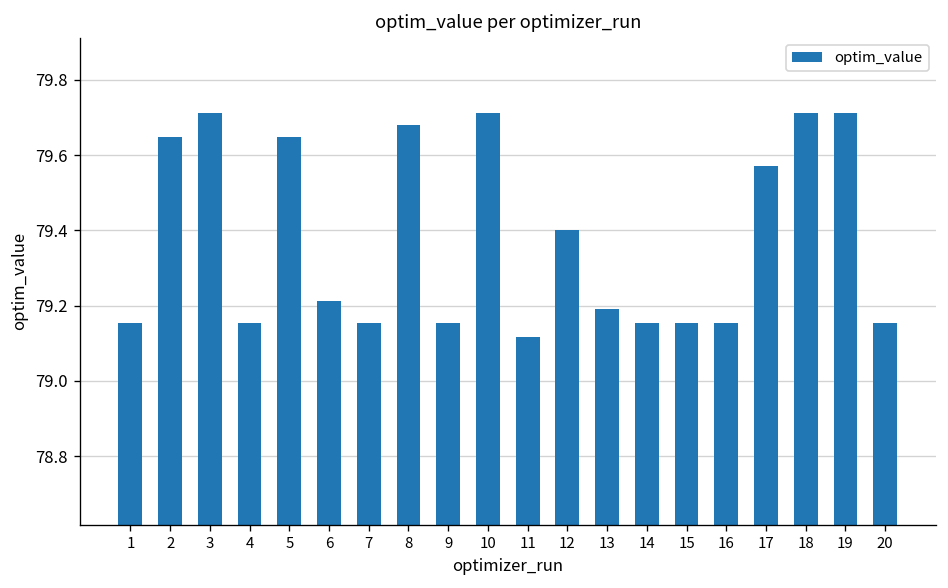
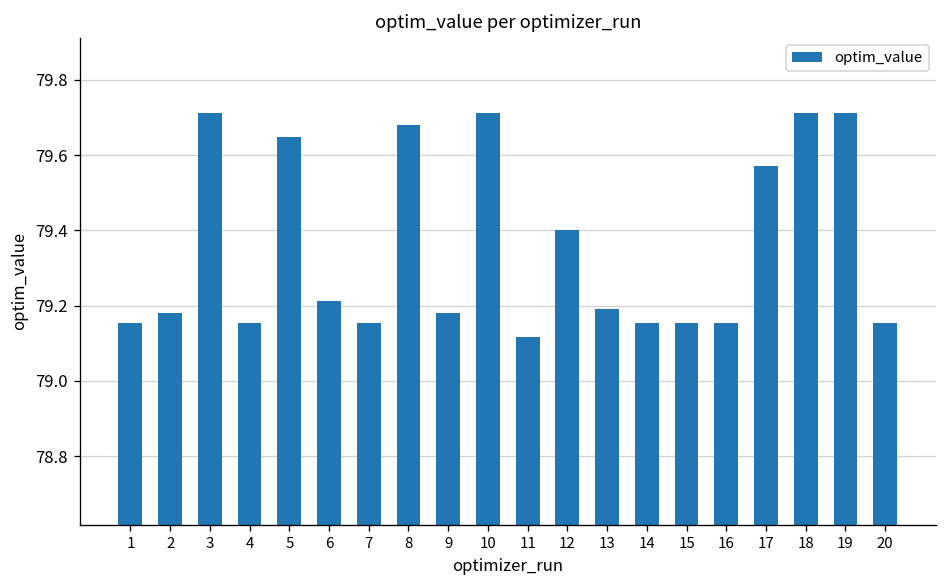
2: 79.65 -> 79.18
9: 79.15 -> 79.18
